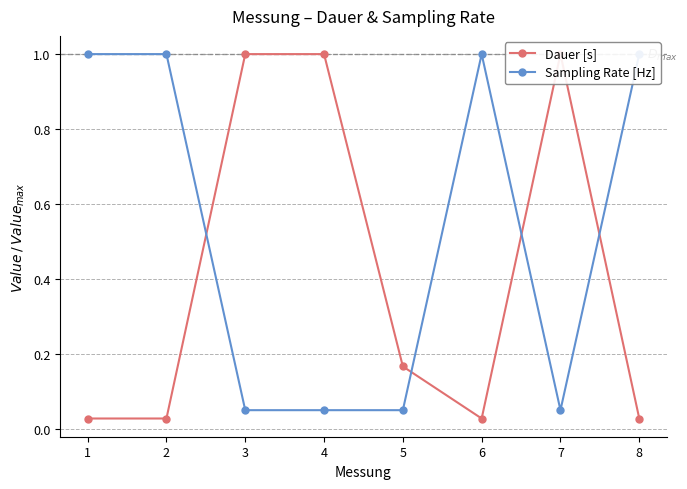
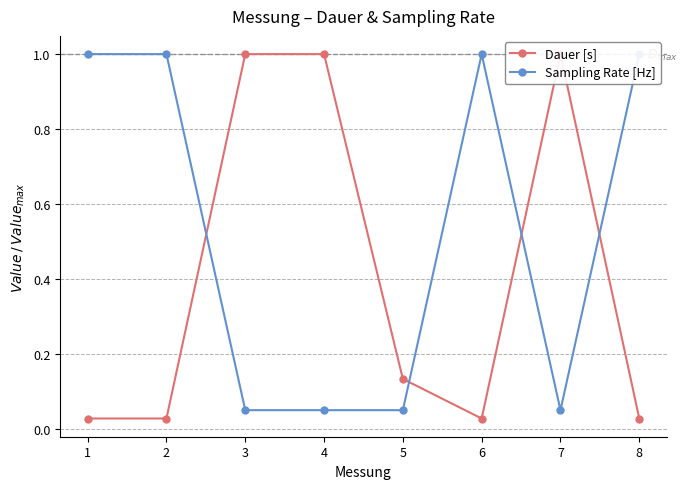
Dauer [s], 5: 0.17 -> 0.13
